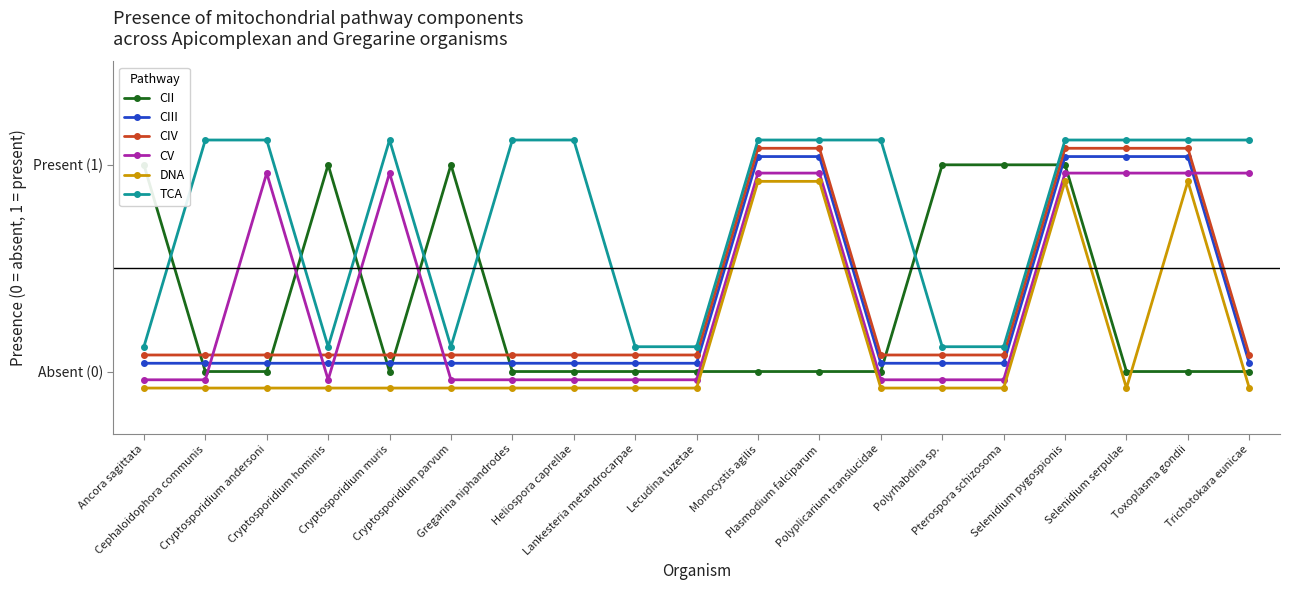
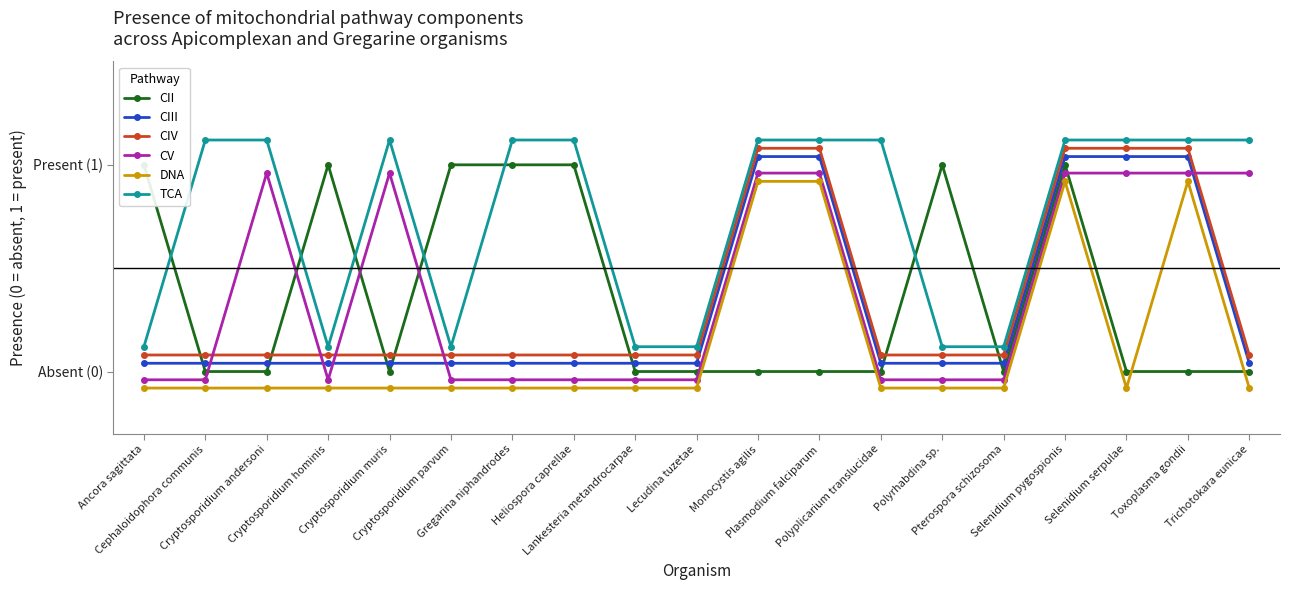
CII, Gregarina niphandrodes: Present (0) -> Present (1)
CII, Heliospora caprellae: Present (0) -> Present (1)
CII, Pterospora schizosoma: Present (1) -> Present (0)
